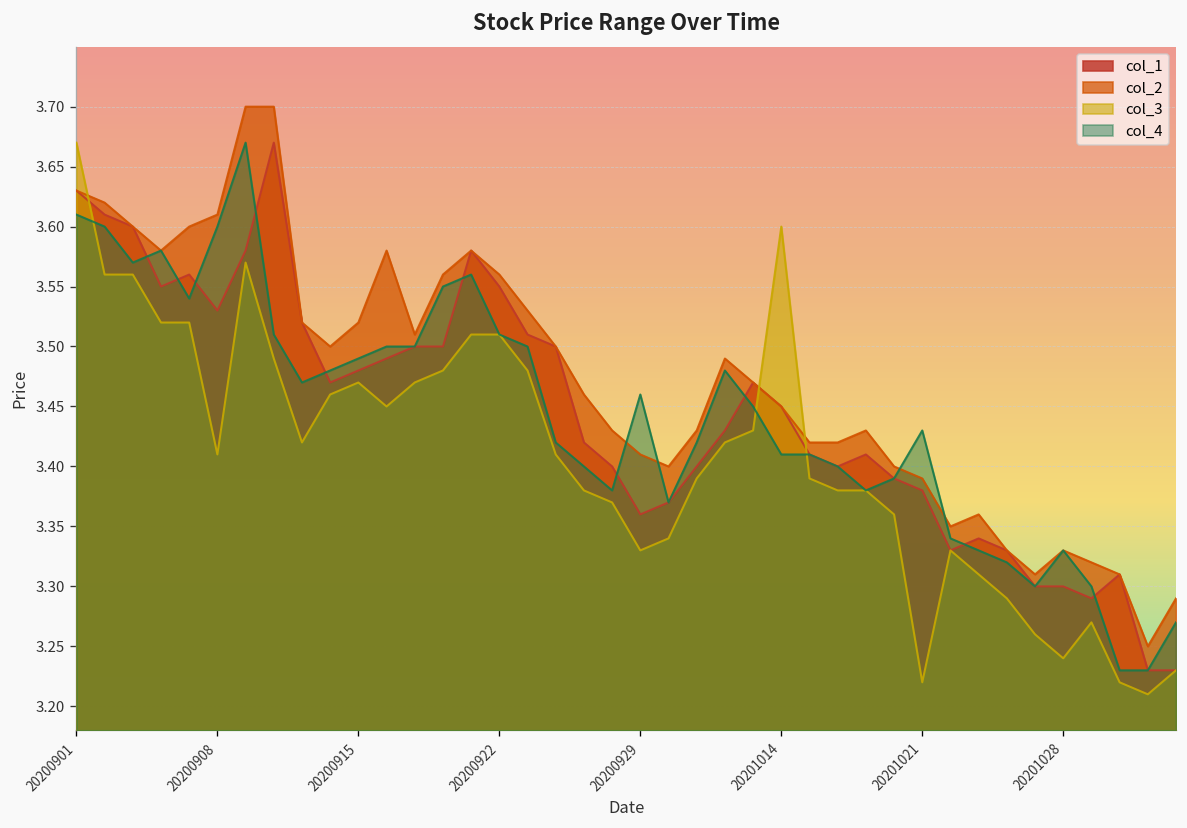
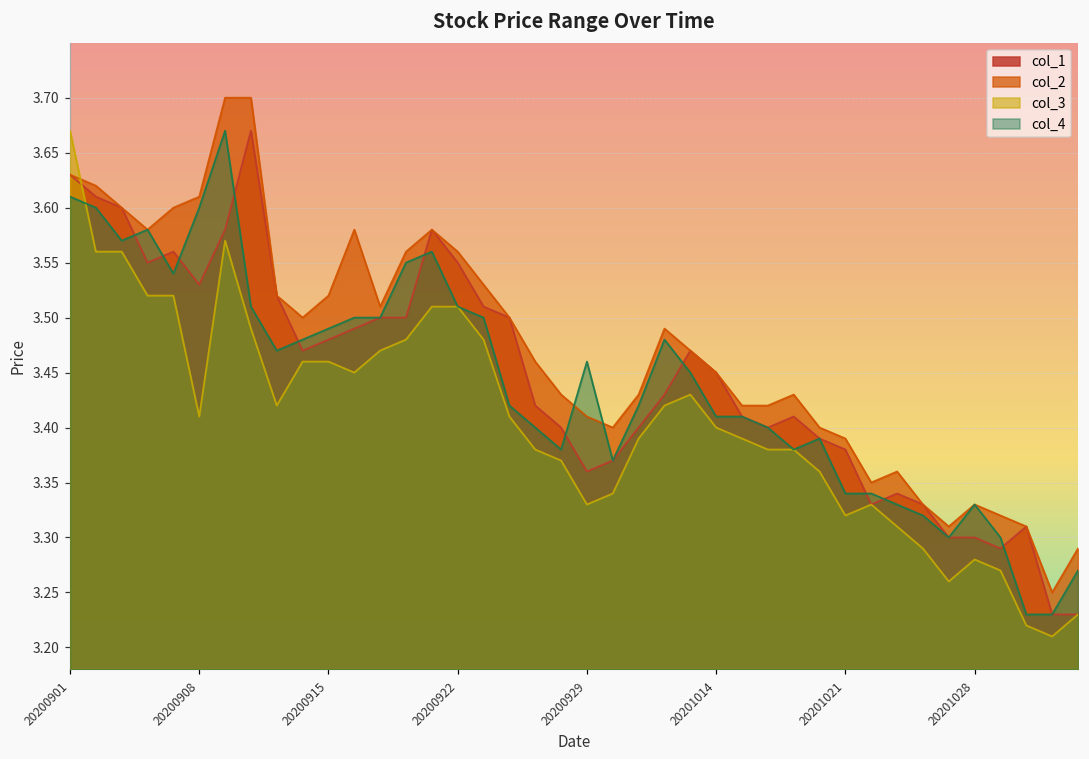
col_3, 20200915: 3.47 -> 3.46
col_3, 20201014: 3.6 -> 3.4
col_3, 20201021: 3.22 -> 3.32
col_4, 20201021: 3.43 -> 3.34
col_3, 20201028: 3.24 -> 3.28
